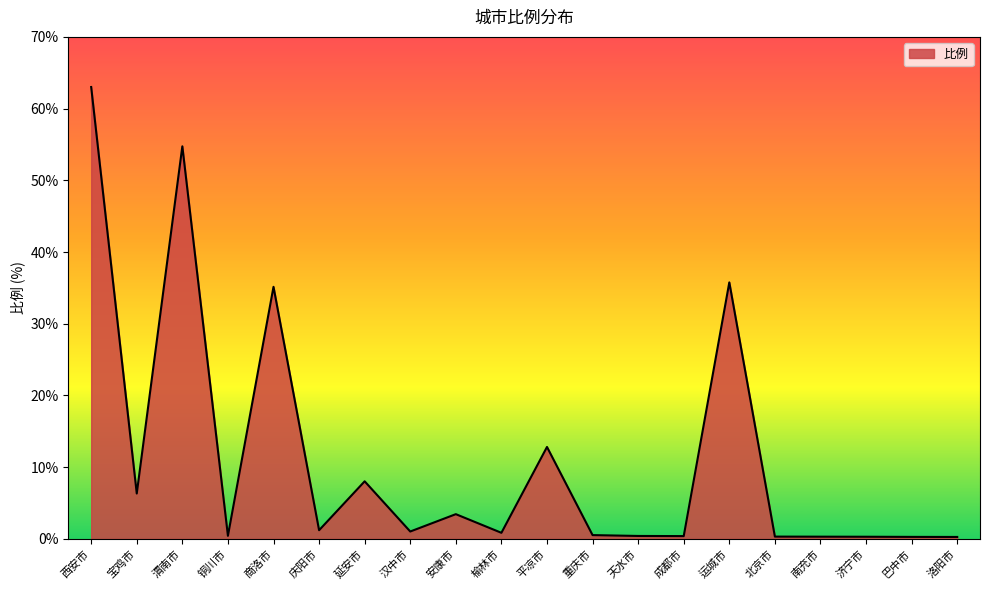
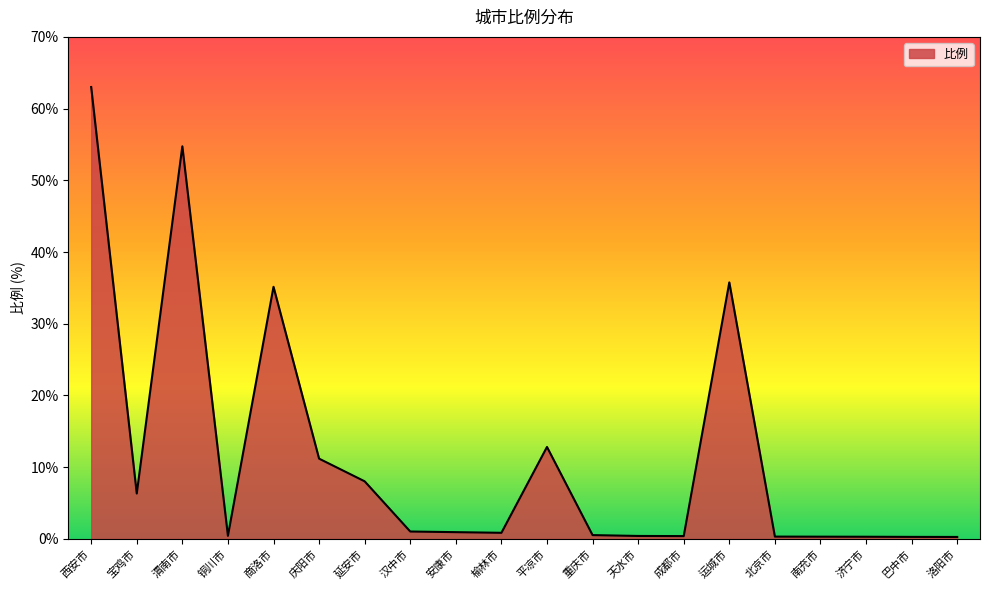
庆阳市: 1% -> 11%
安康市: 3% -> 1%
